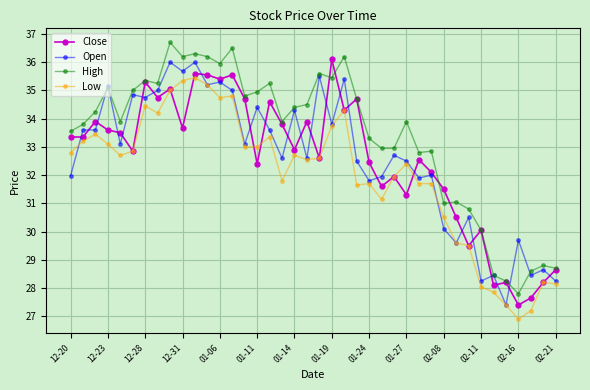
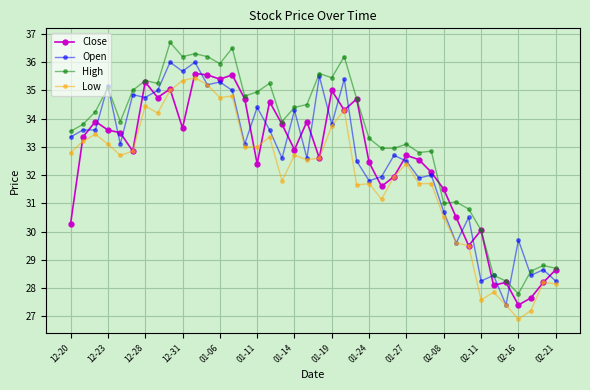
Close, 12-20: 33.4 -> 30.3
Open, 12-20: 32.0 -> 33.4
Close, 01-19: 36.1 -> 35.0
Close, 01-27: 31.3 -> 32.7
High, 01-27: 33.9 -> 33.1
Open, 02-08: 30.1 -> 30.7
Low, 02-11: 28.1 -> 27.6
